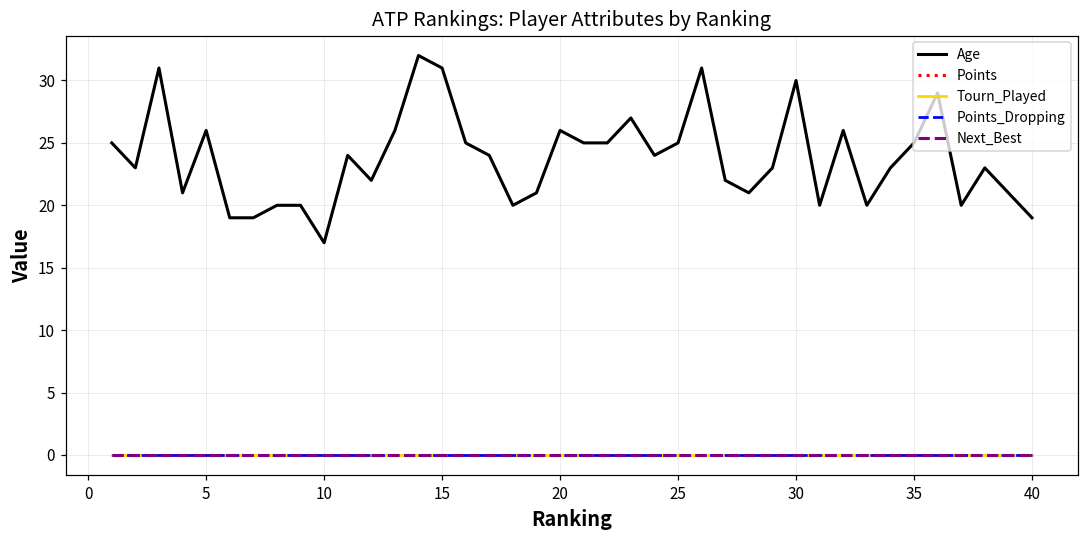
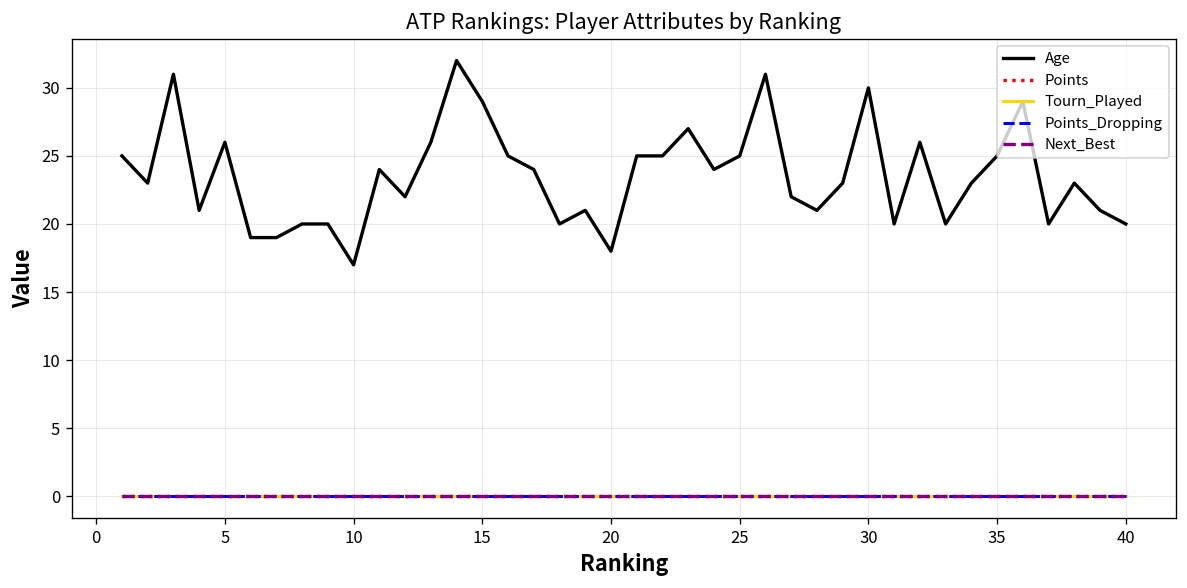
Age, 15: 31 -> 29
Age, 20: 26 -> 18
Age, 40: 19 -> 20
